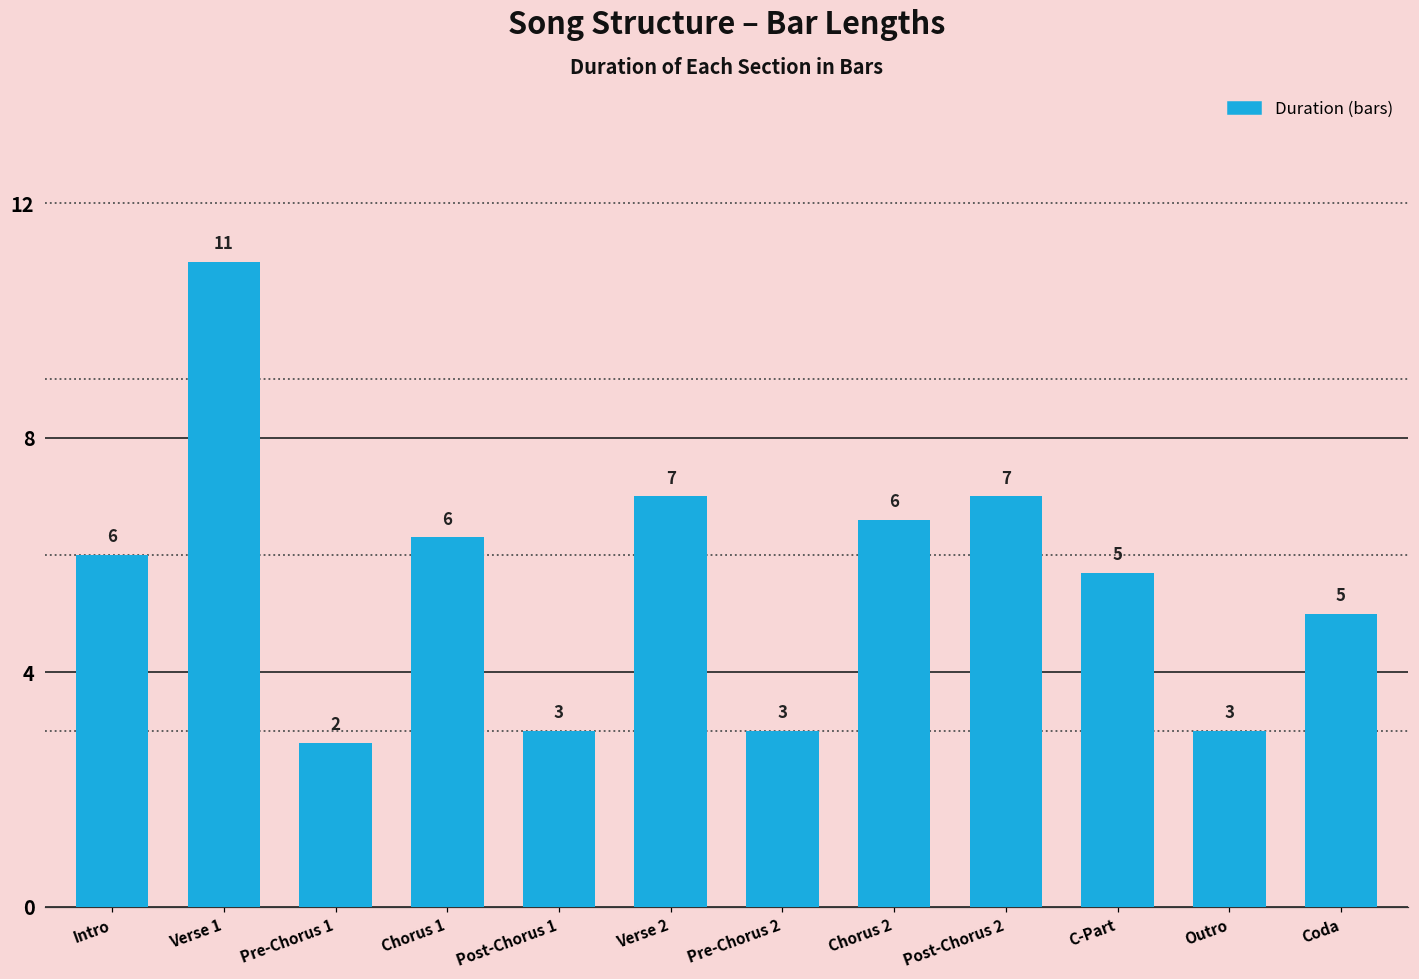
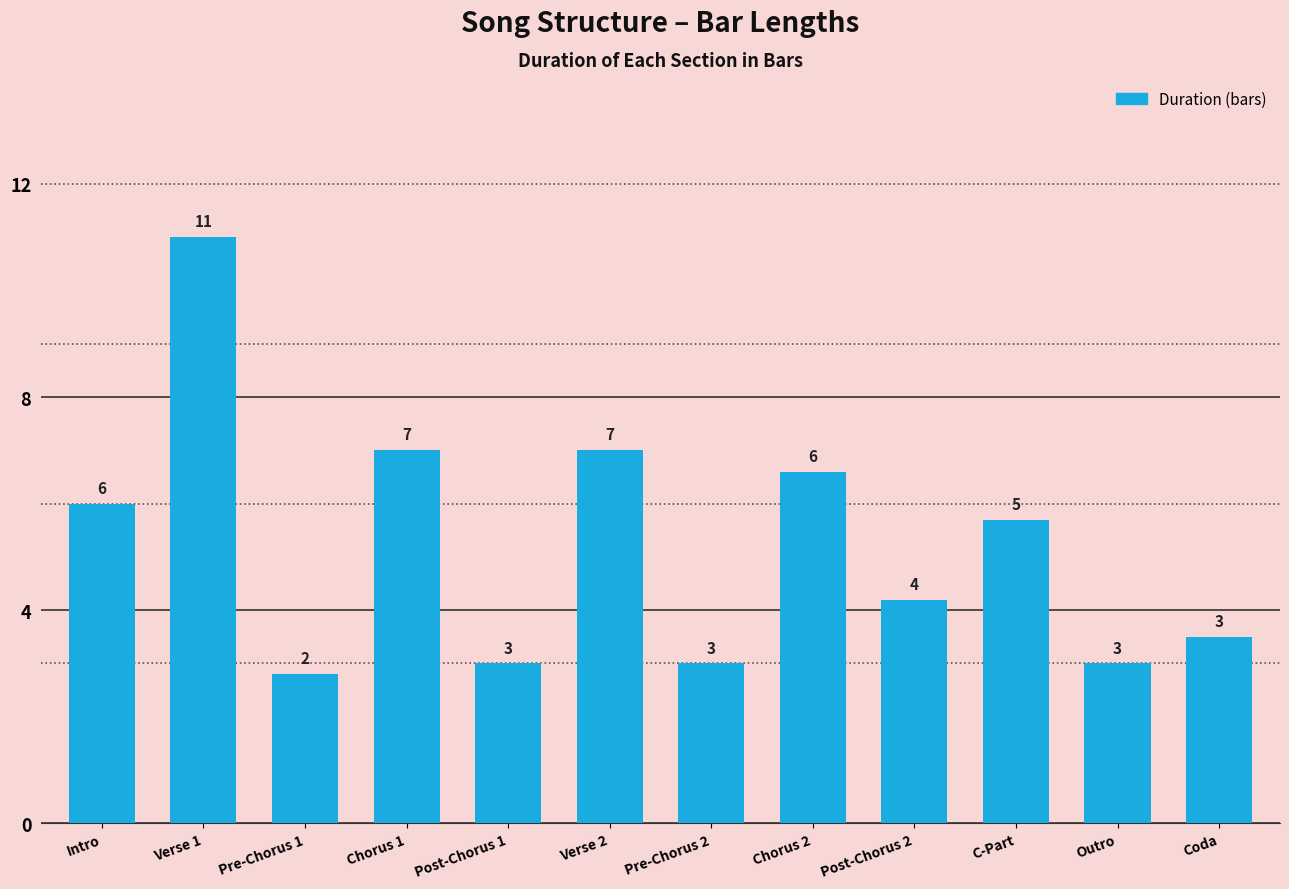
Chorus 1: 6 -> 7
Post-Chorus 2: 7 -> 4
Coda: 5 -> 3
